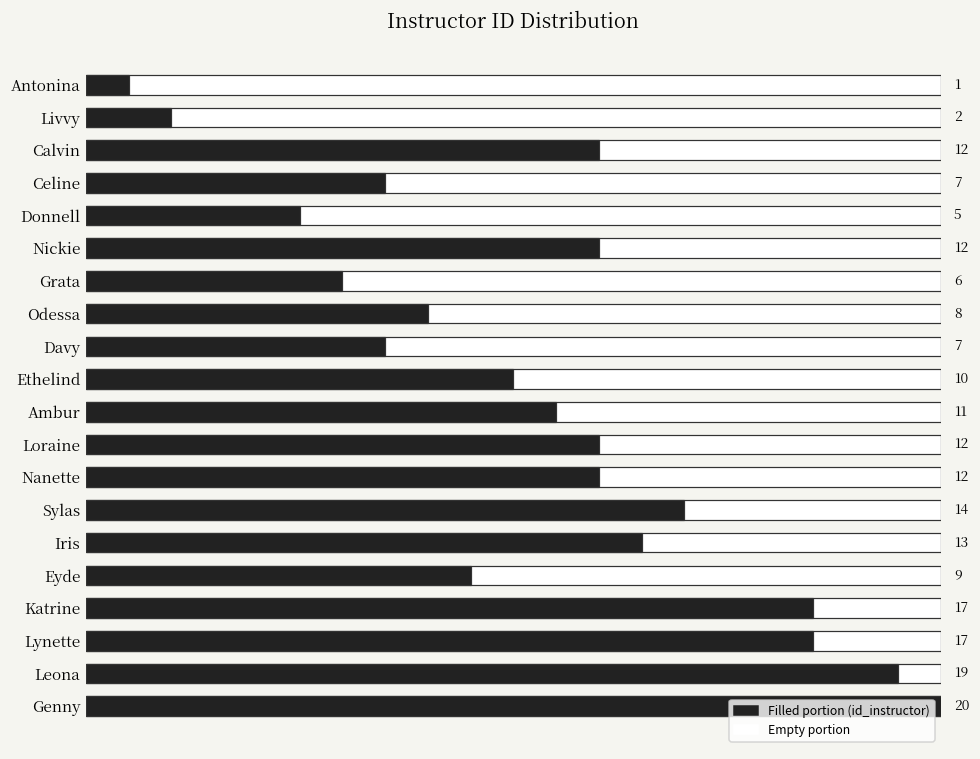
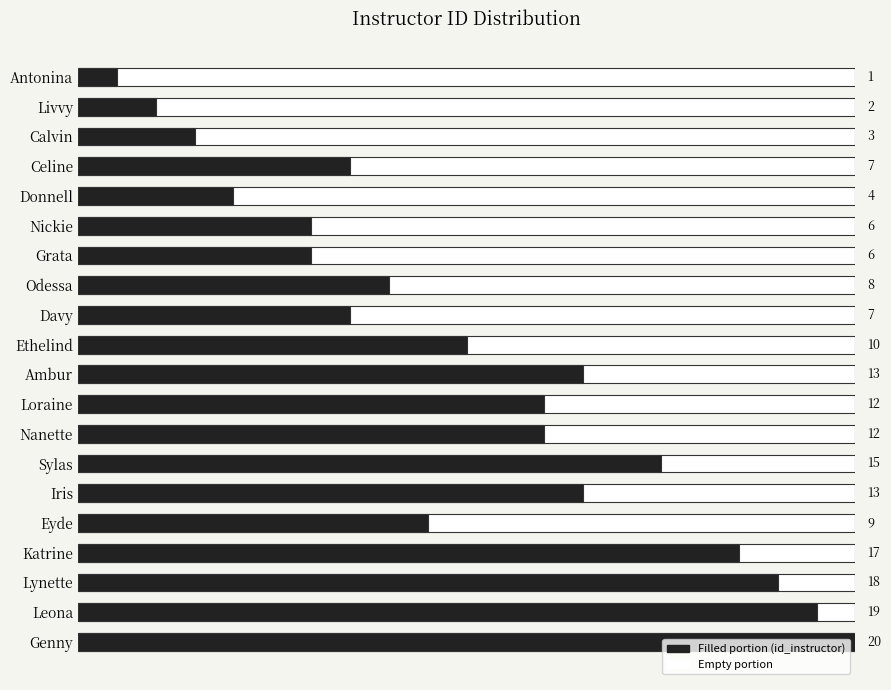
Filled portion (id_instructor), Calvin: 12 -> 3
Filled portion (id_instructor), Donnell: 5 -> 4
Filled portion (id_instructor), Nickie: 12 -> 6
Filled portion (id_instructor), Ambur: 11 -> 13
Filled portion (id_instructor), Sylas: 14 -> 15
Filled portion (id_instructor), Lynette: 17 -> 18
